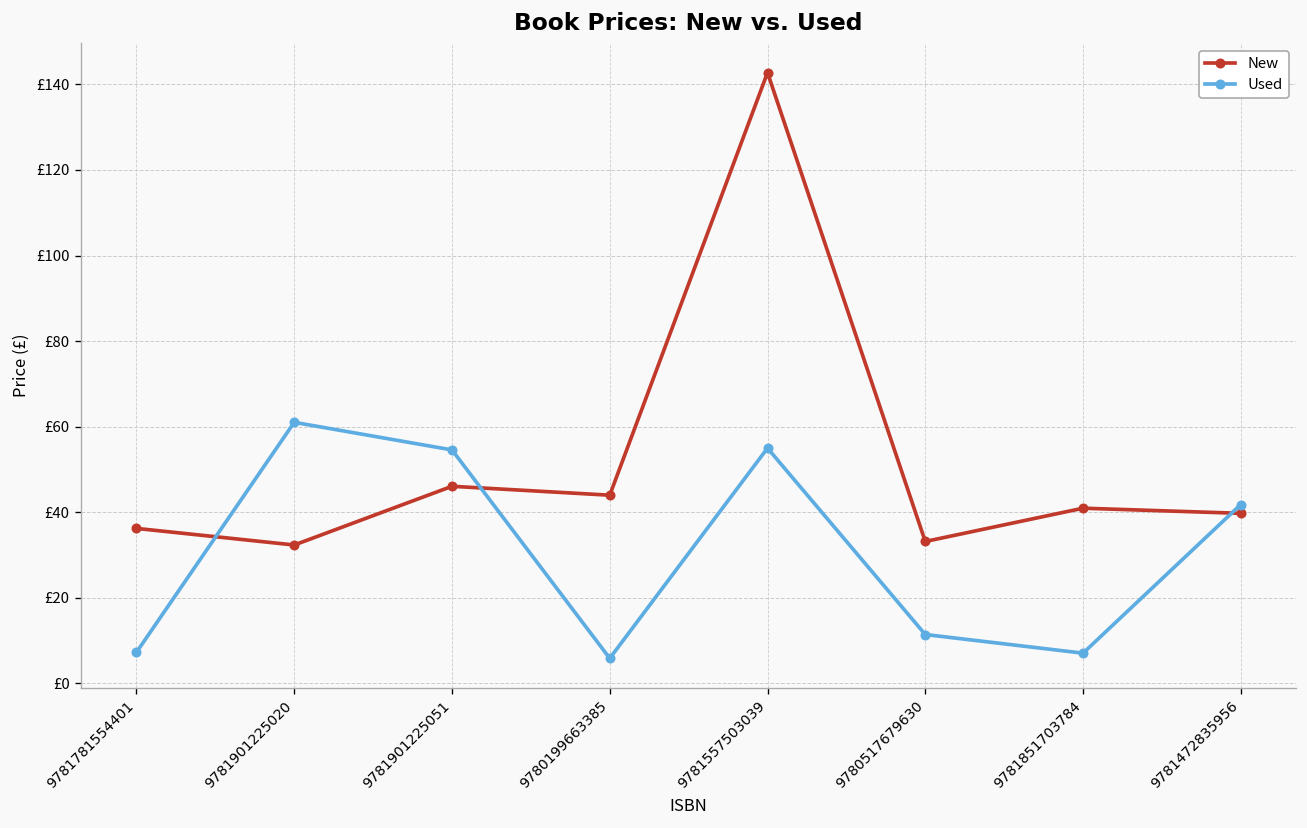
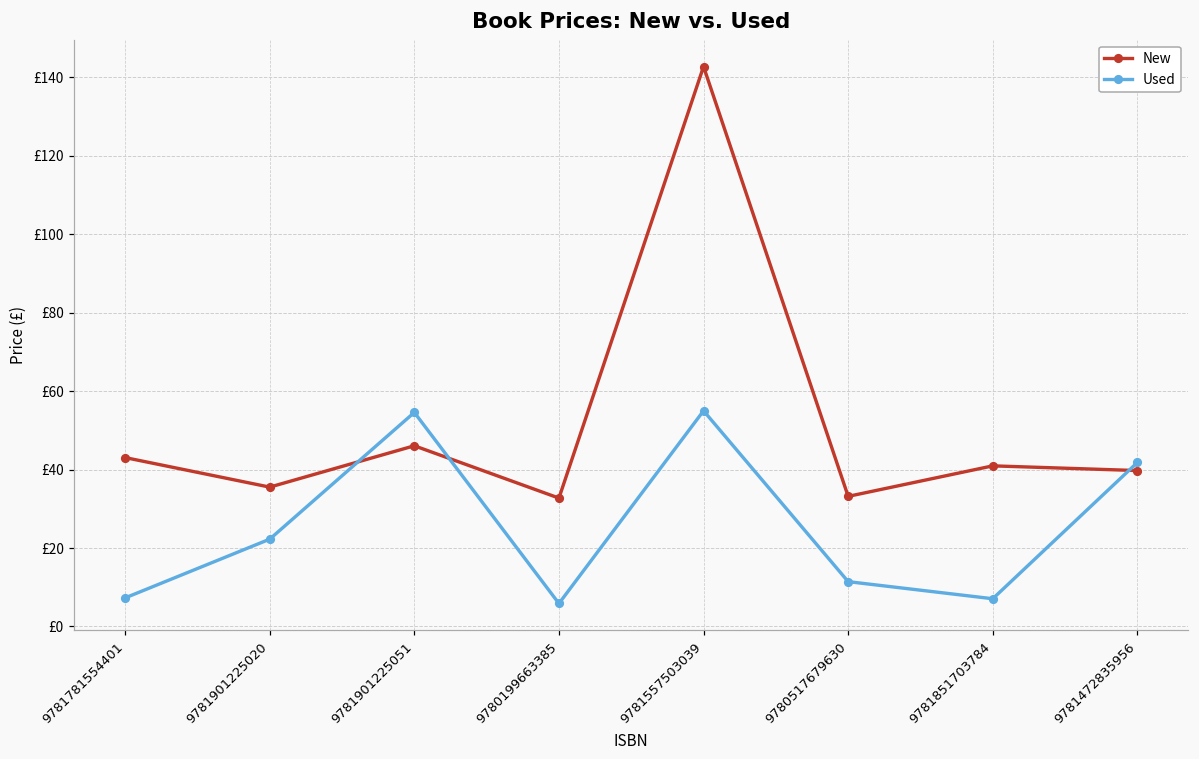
New, 9781781554401: £36 -> £43
New, 9781901225020: £32 -> £36
Used, 9781901225020: £61 -> £22
New, 9780199663385: £44 -> £33
